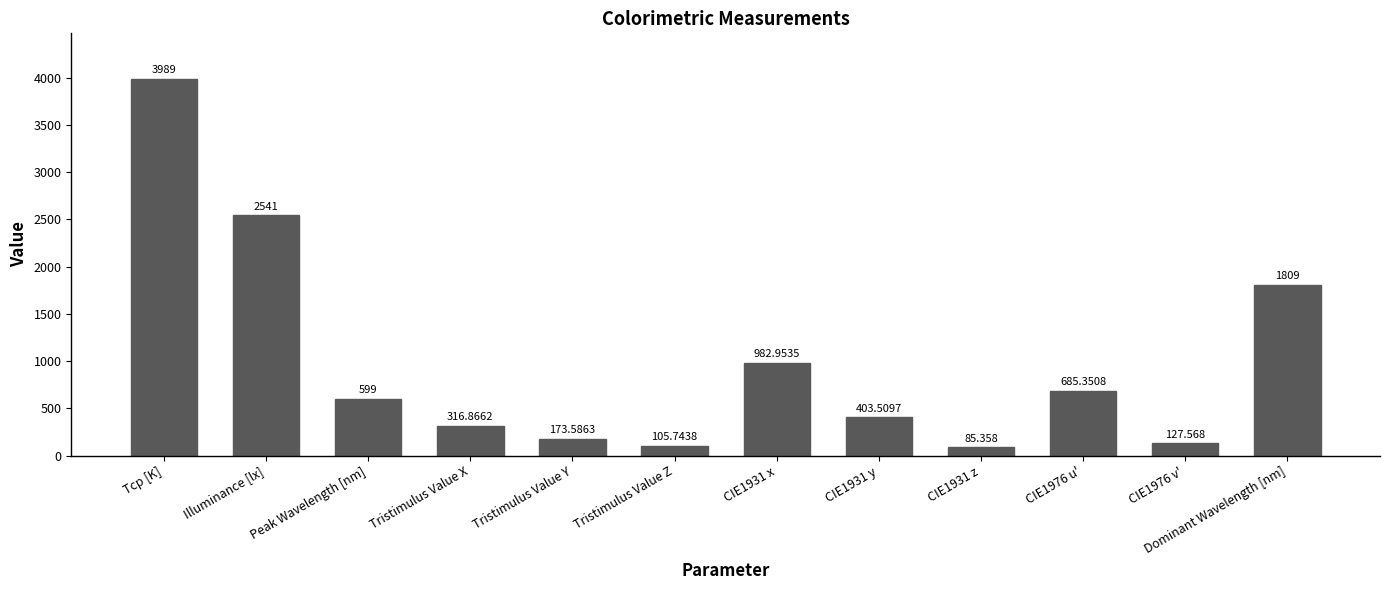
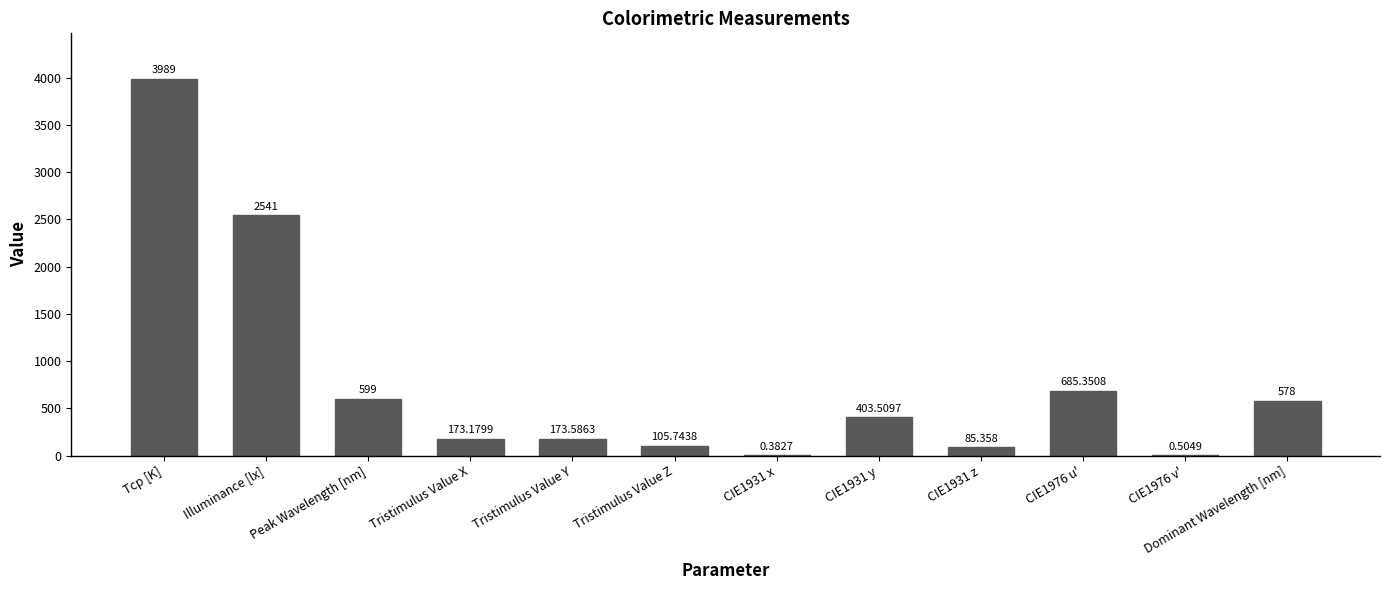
Tristimulus Value X: 316.8662 -> 173.1799
CIE1931 x: 982.9535 -> 0.3827
CIE1976 v': 127.568 -> 0.5049
Dominant Wavelength [nm]: 1809 -> 578
